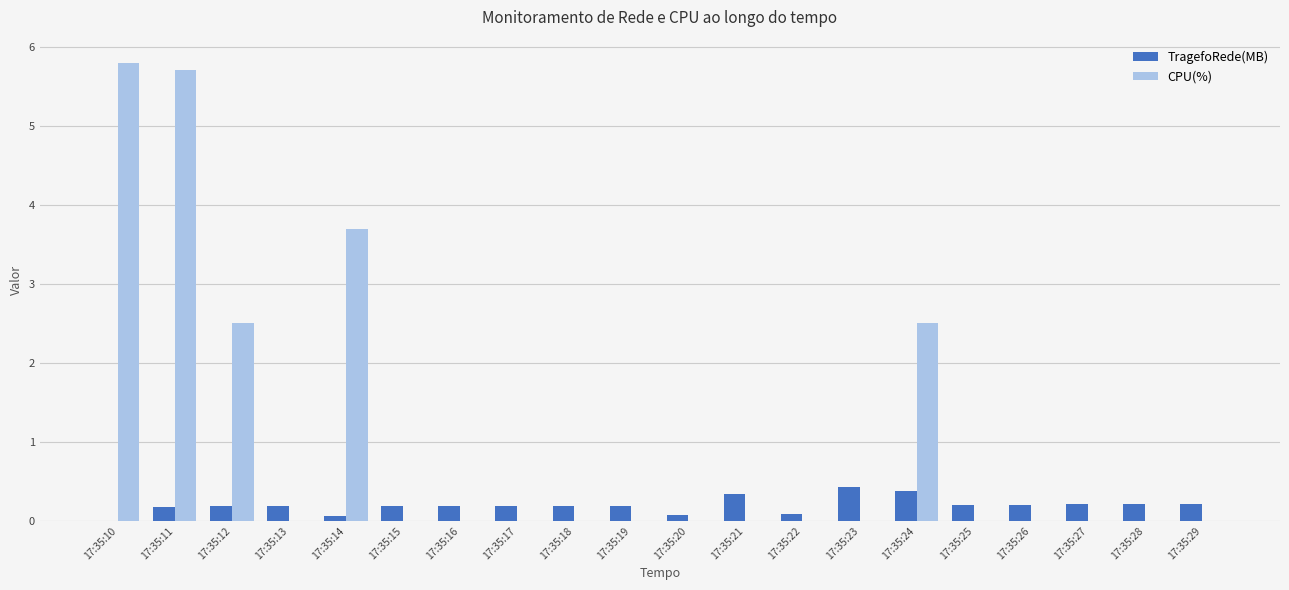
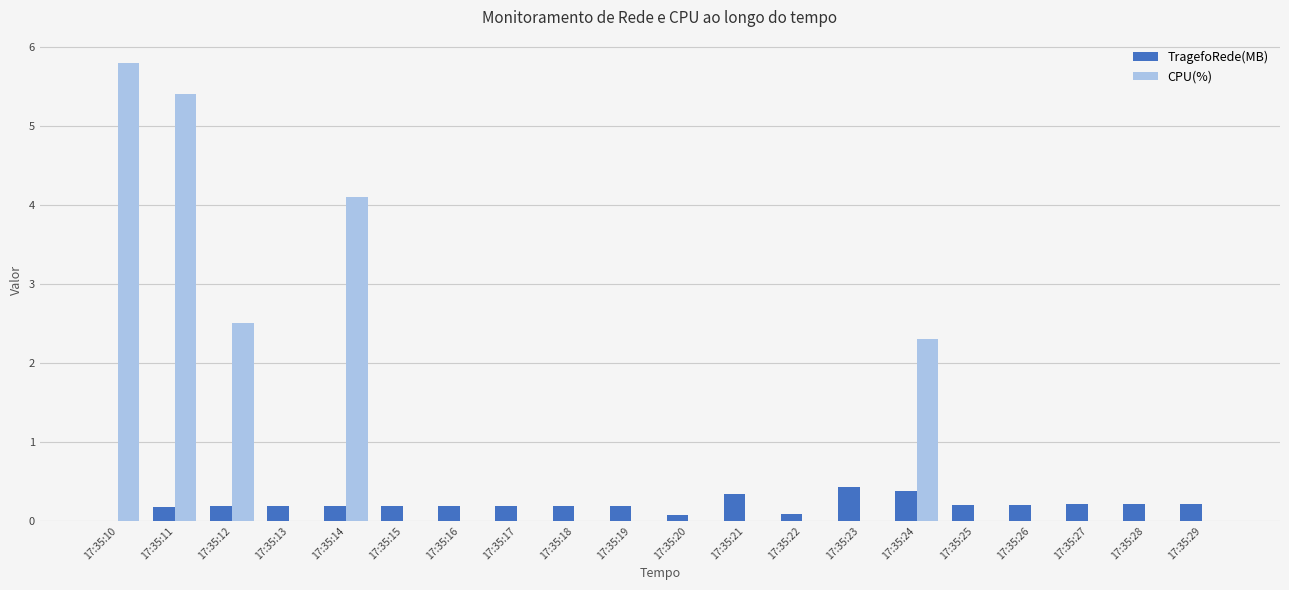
CPU(%), 17:35:11: 5.7 -> 5.4
TragefoRede(MB), 17:35:14: 0.1 -> 0.2
CPU(%), 17:35:14: 3.7 -> 4.1
CPU(%), 17:35:24: 2.5 -> 2.3
